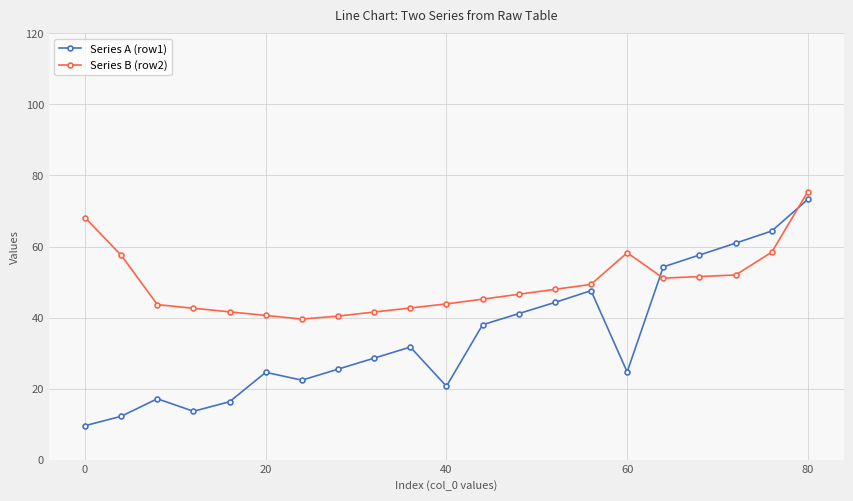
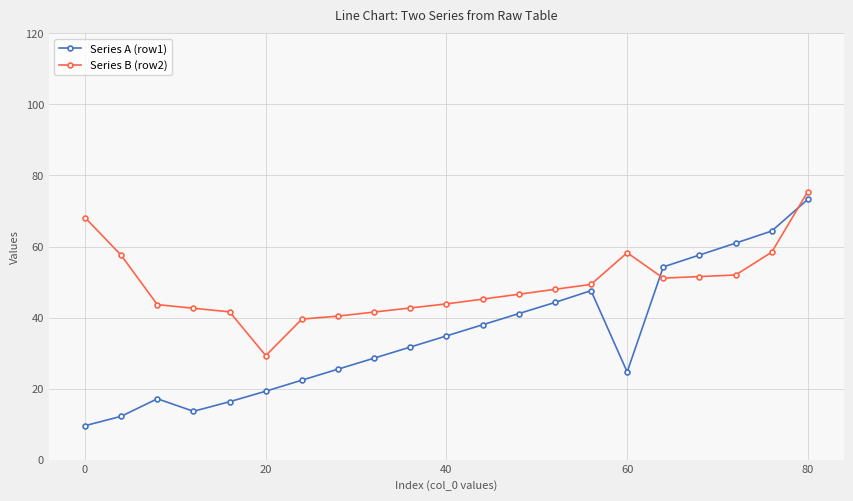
Series A (row1), 20: 25 -> 19
Series B (row2), 20: 41 -> 29
Series A (row1), 40: 21 -> 35
